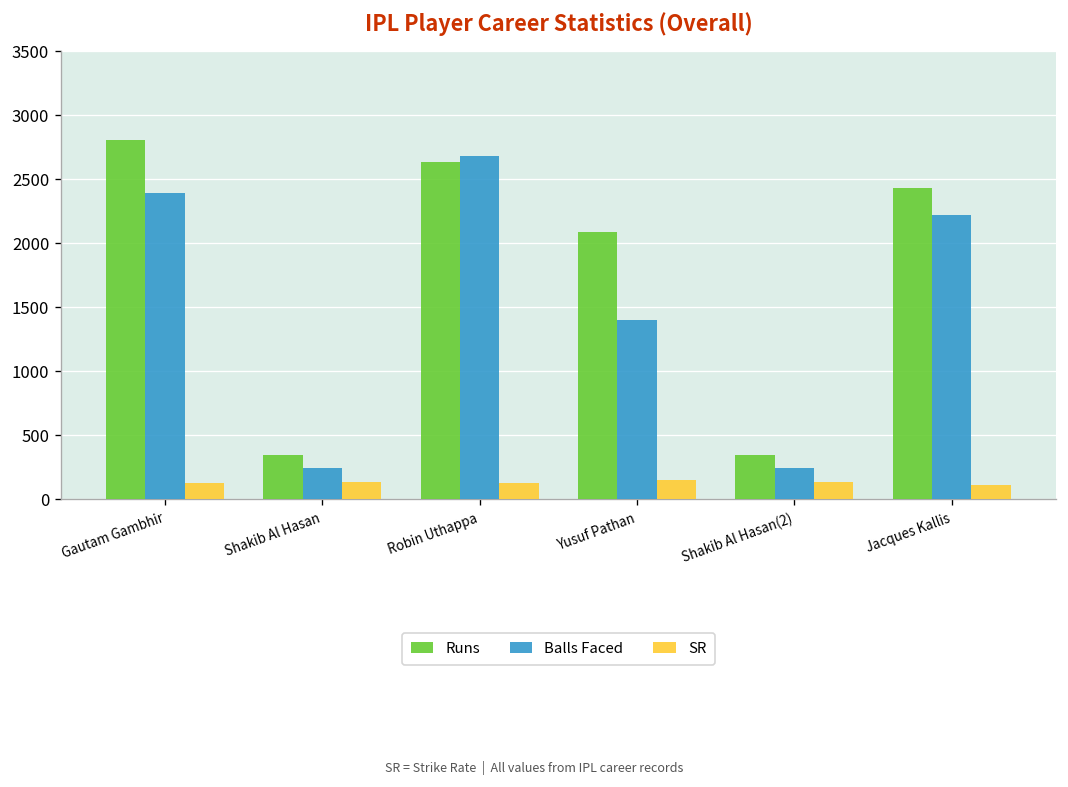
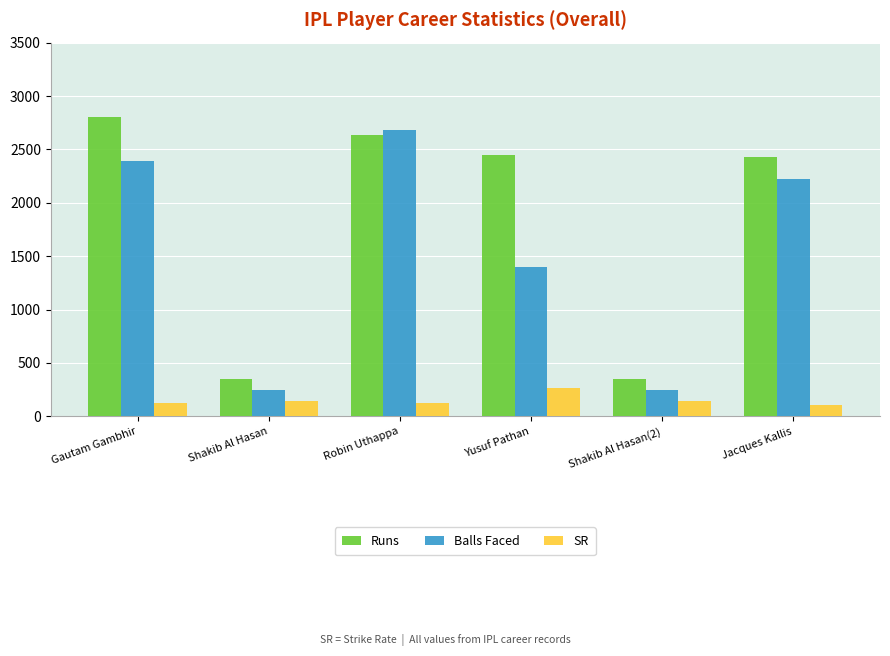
Runs, Yusuf Pathan: 2090 -> 2450
SR, Yusuf Pathan: 150 -> 270
